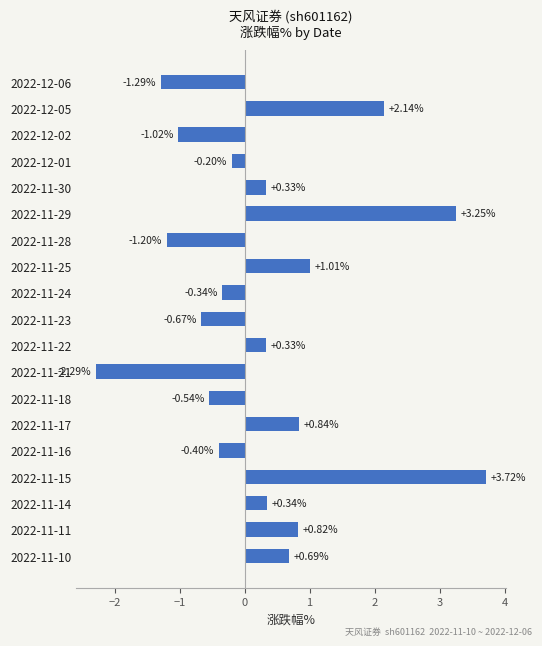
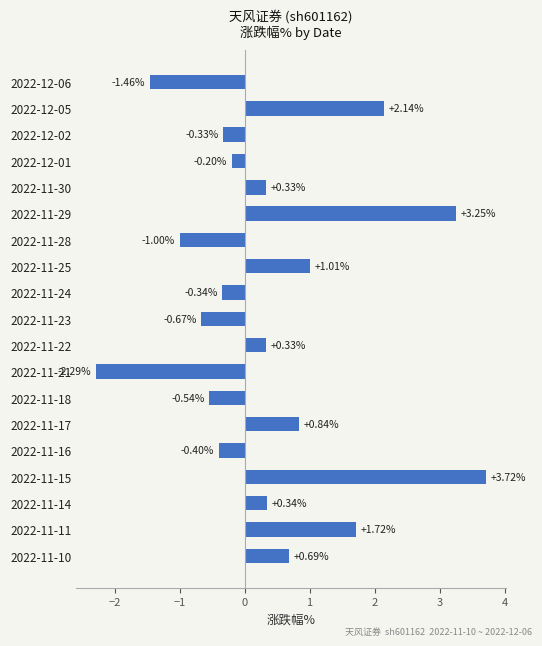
2022-12-06: -1.29% -> -1.46%
2022-12-02: -1.02% -> -0.33%
2022-11-28: -1.20% -> -1.00%
2022-11-11: +0.82% -> +1.72%
